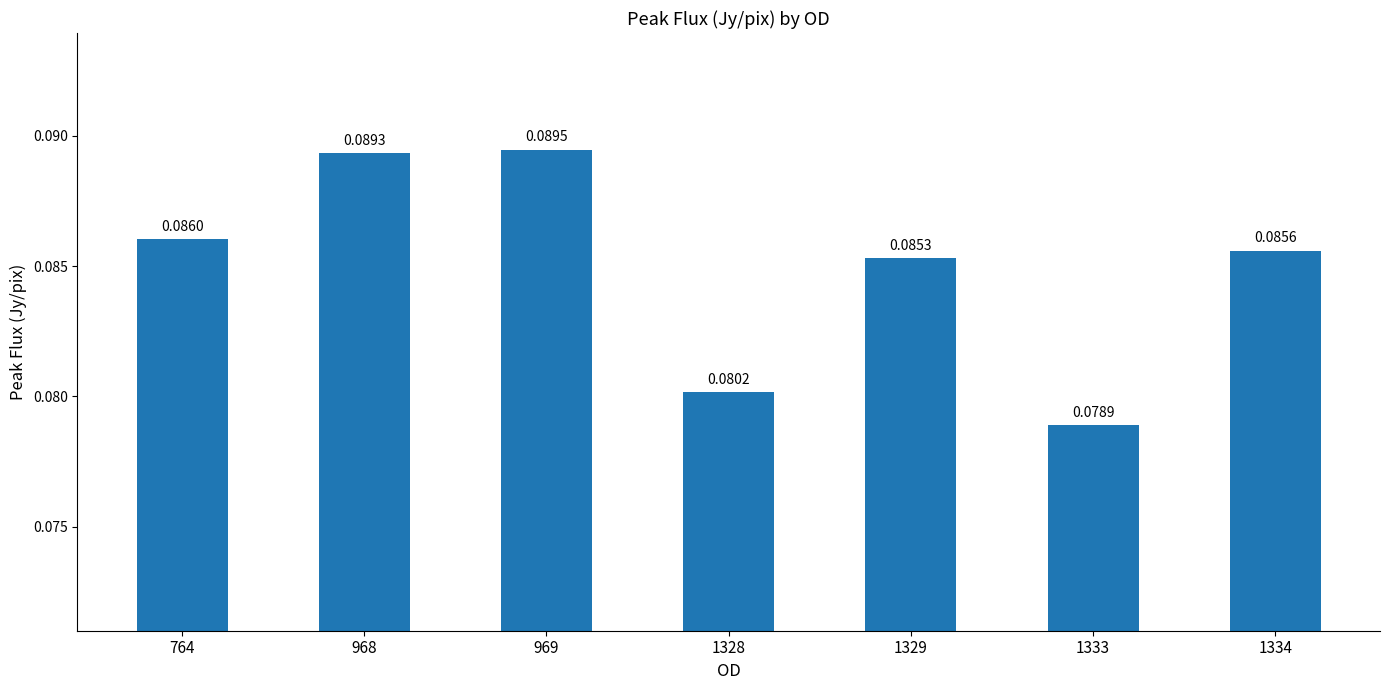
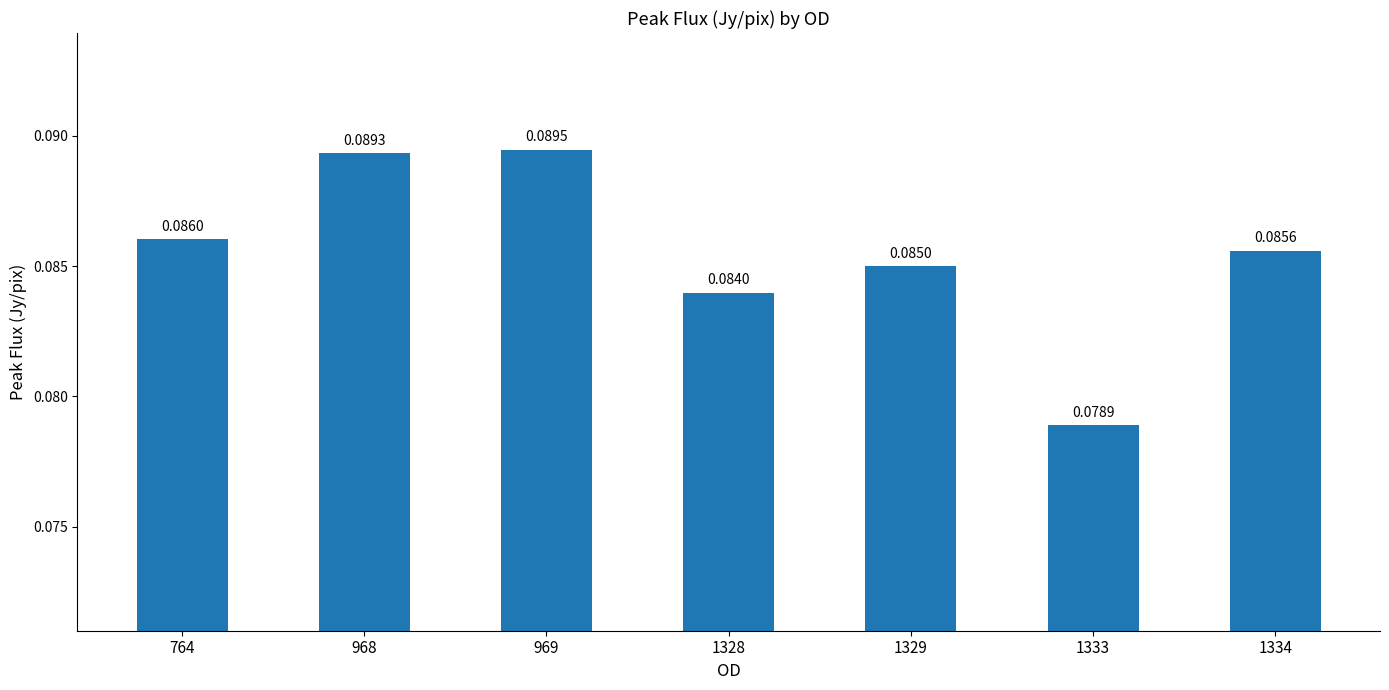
1328: 0.0802 -> 0.0840
1329: 0.0853 -> 0.0850
